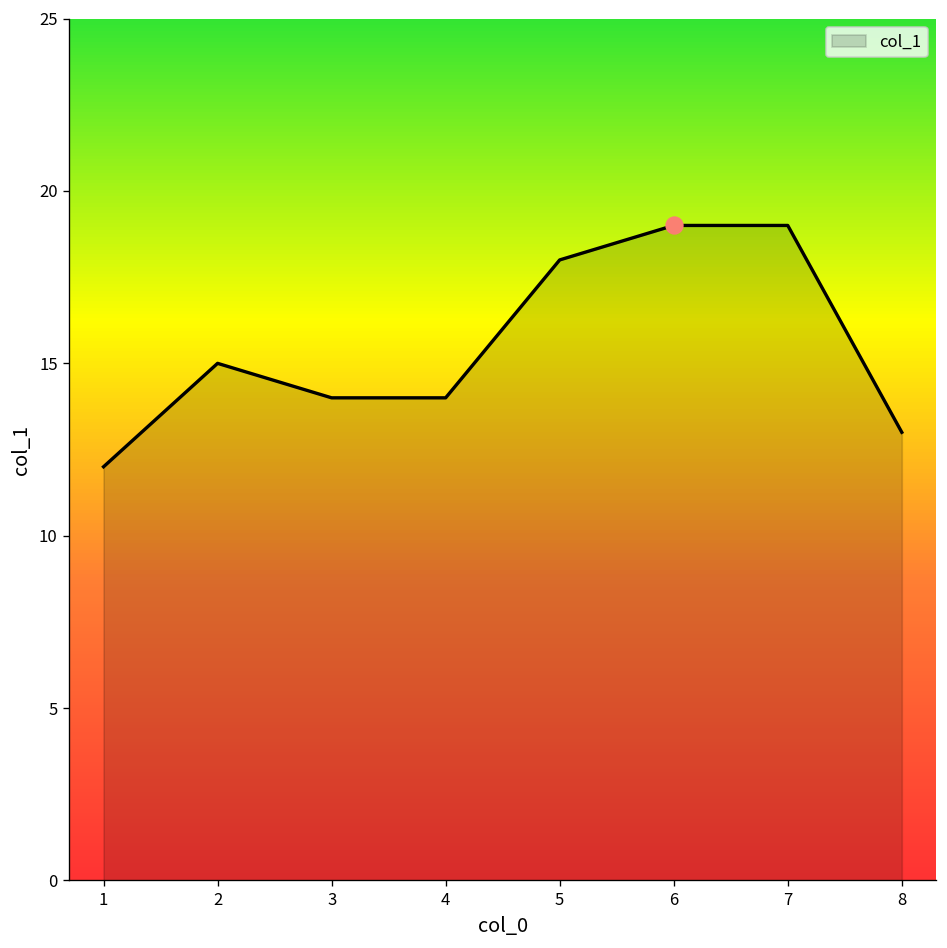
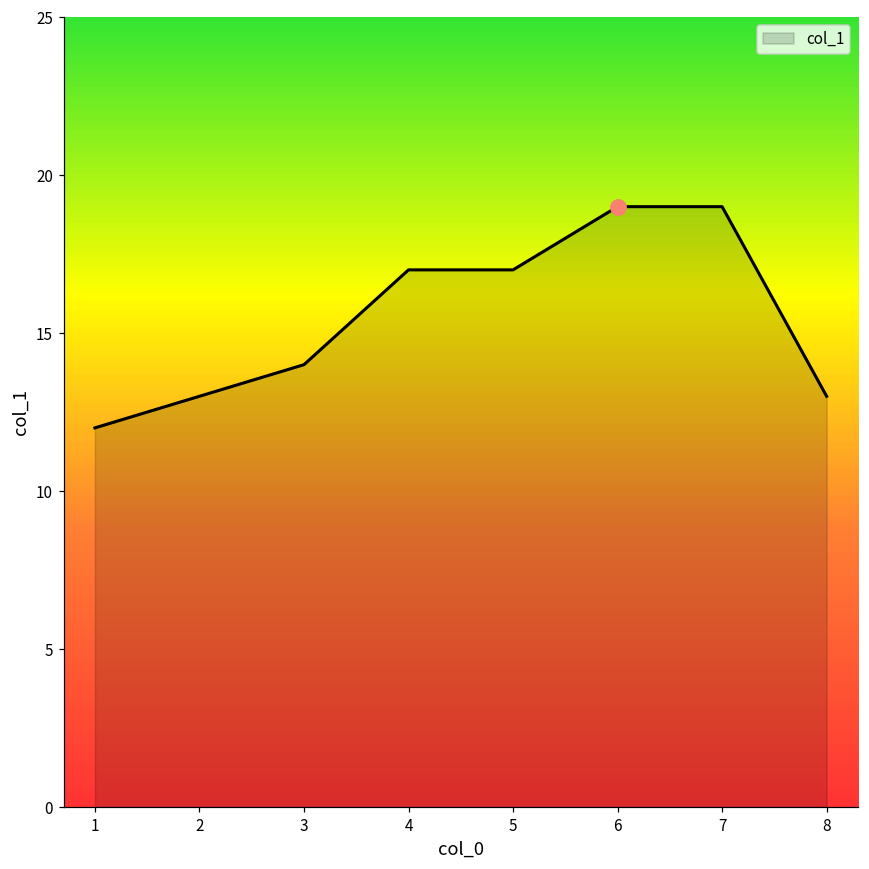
col_1, 2: 15 -> 13
col_1, 4: 14 -> 17
col_1, 5: 18 -> 17
